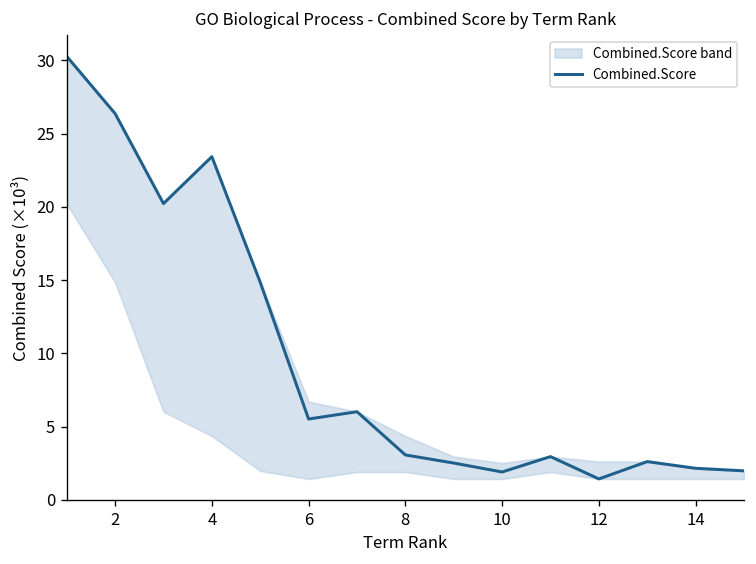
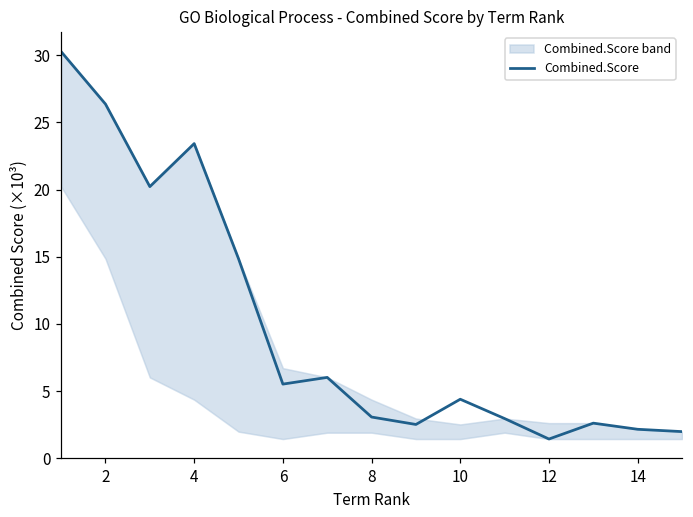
Combined.Score, 10: 1.9 -> 4.4
